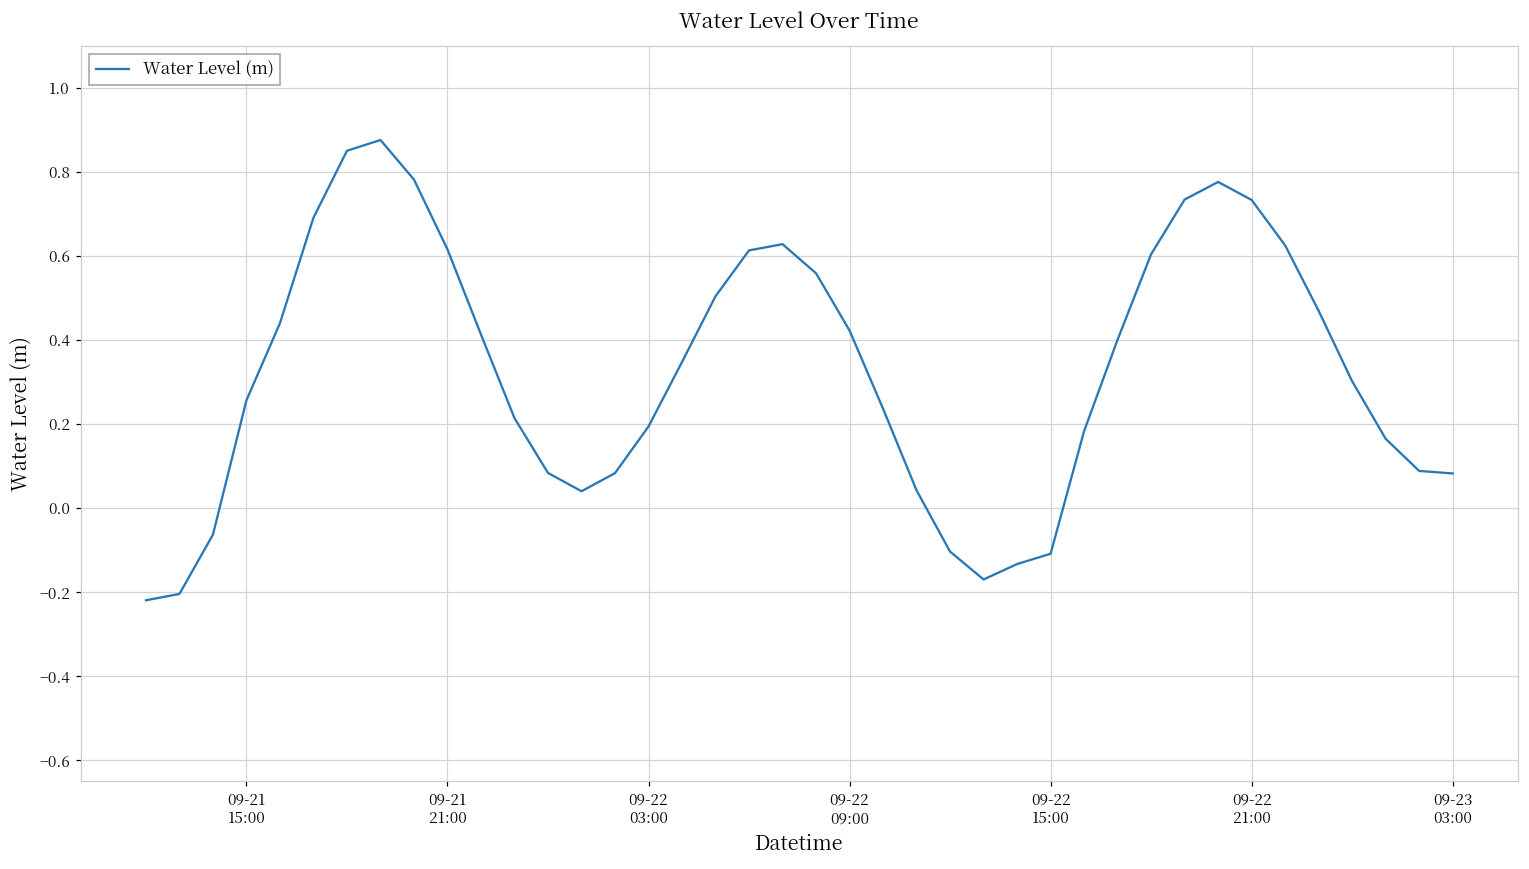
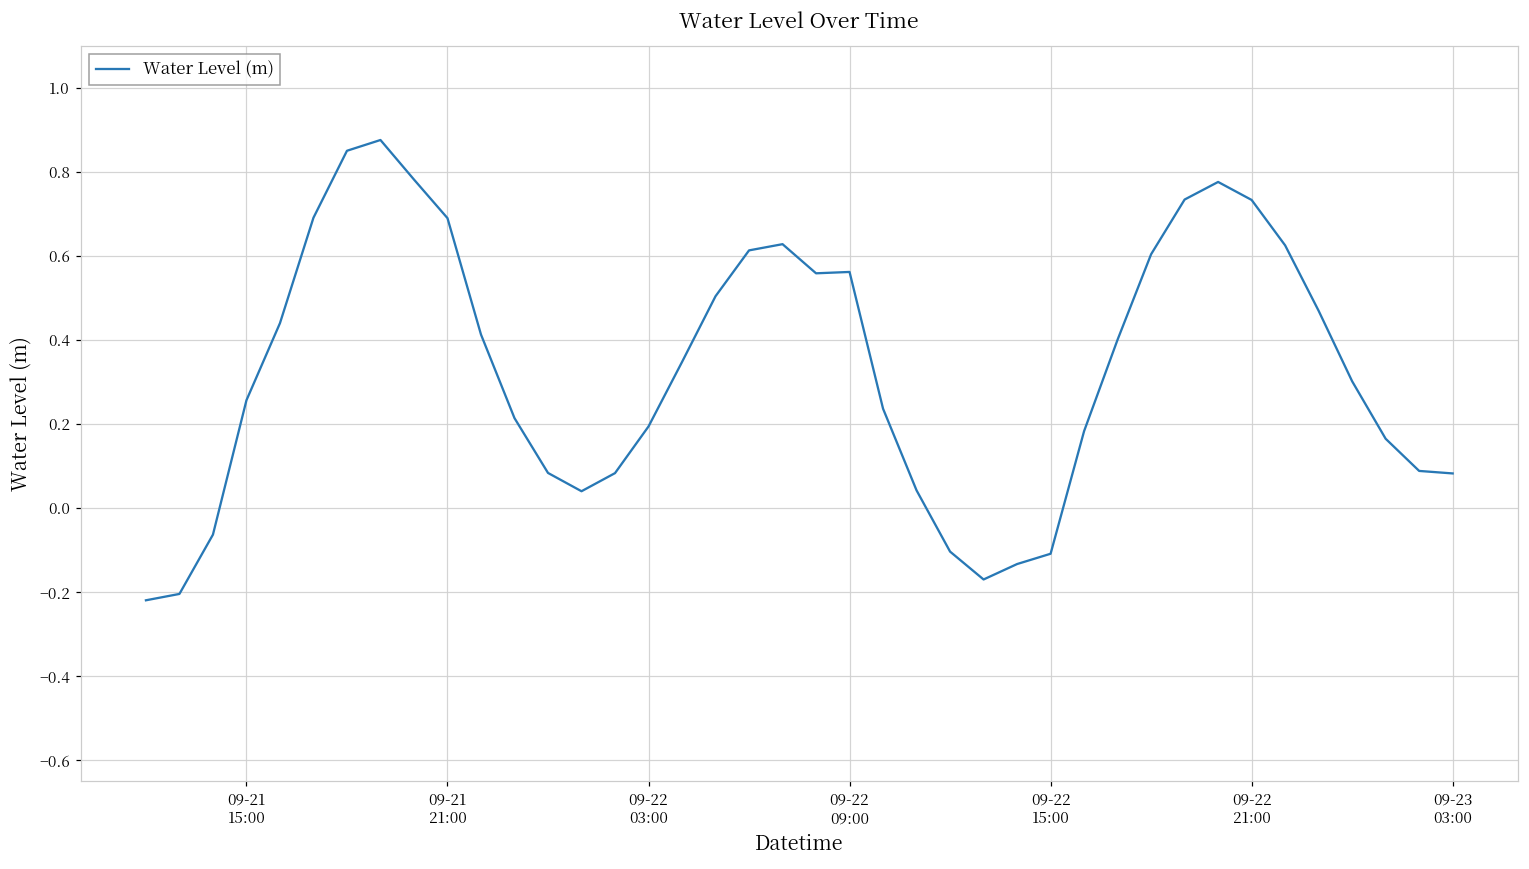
09-21 21:00: 0.62 -> 0.69
09-22 09:00: 0.42 -> 0.56
